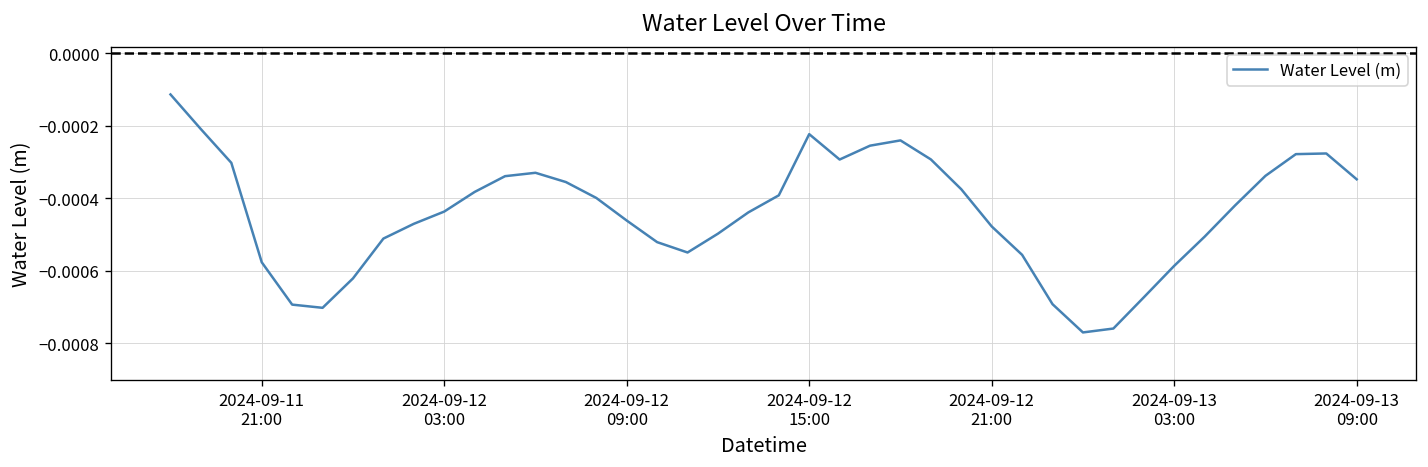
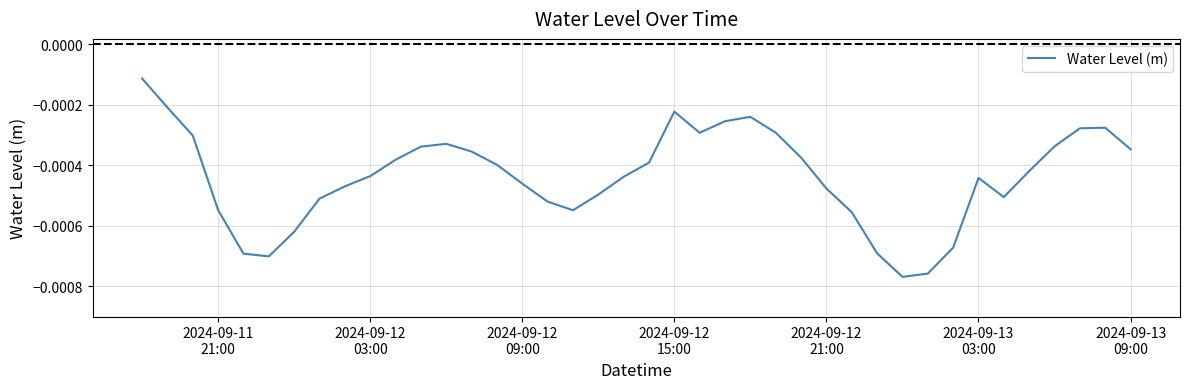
2024-09-11 21:00: -0.00058 -> -0.00055
2024-09-13 03:00: -0.00059 -> -0.00044
